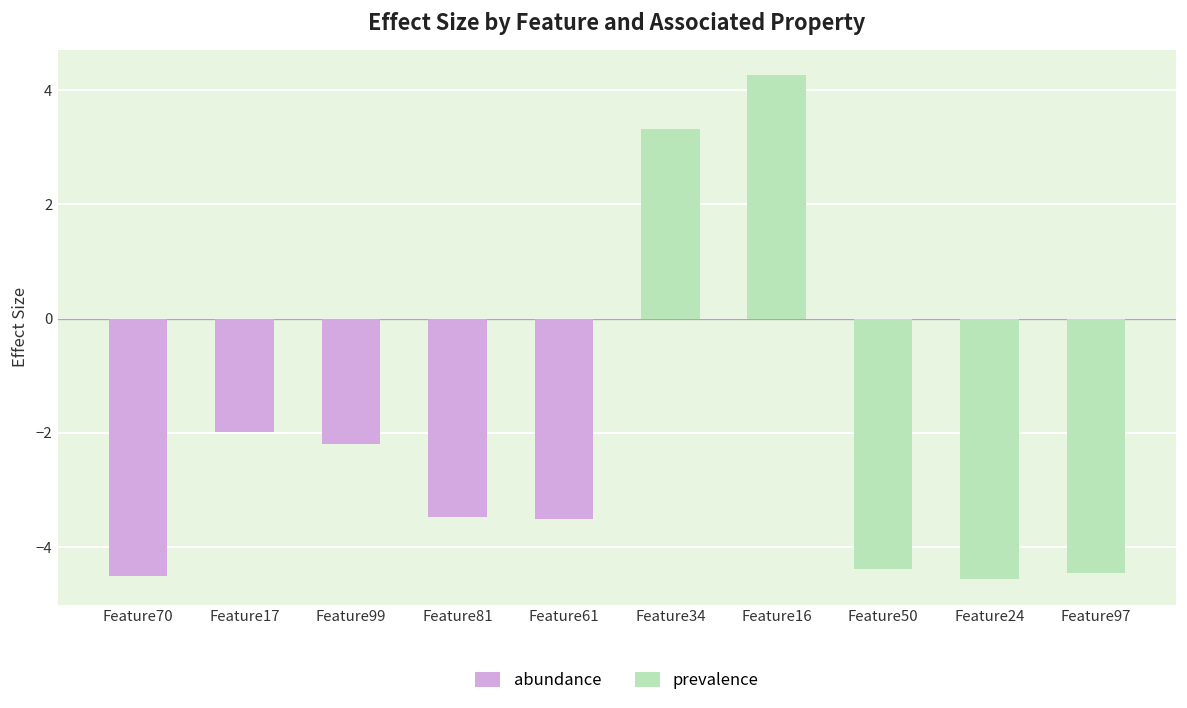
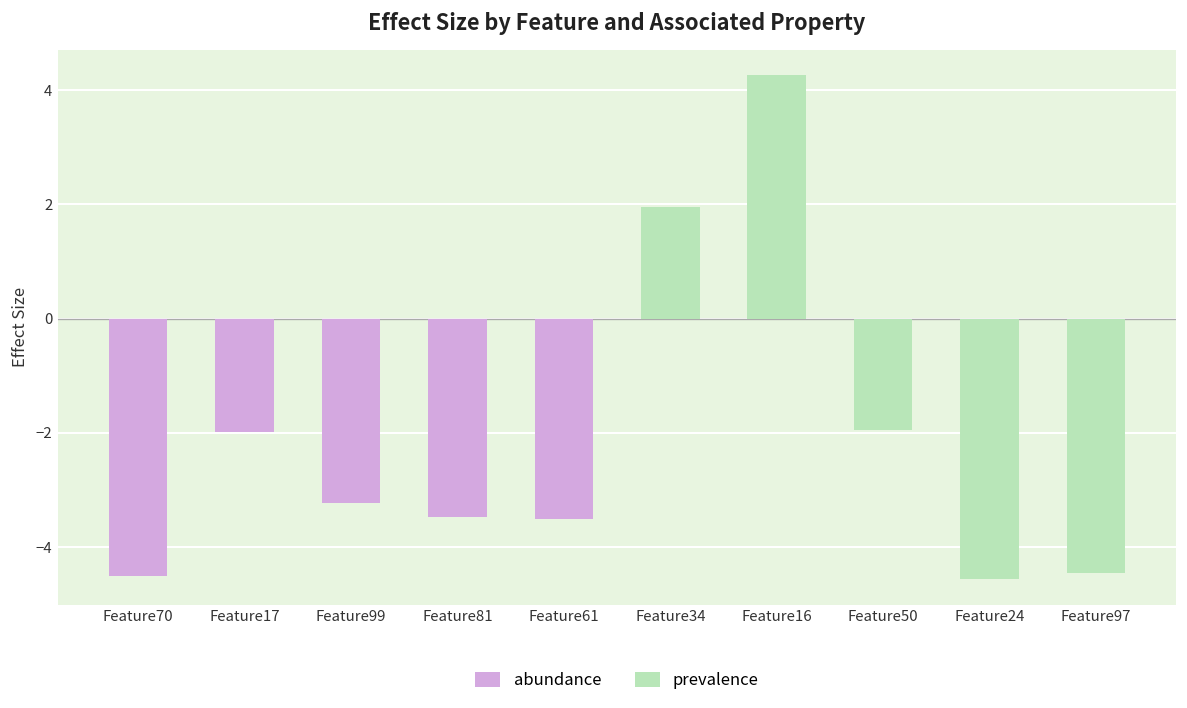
abundance, Feature99: -2.2 -> -3.2
prevalence, Feature34: 3.3 -> 2.0
prevalence, Feature50: -4.4 -> -1.9
